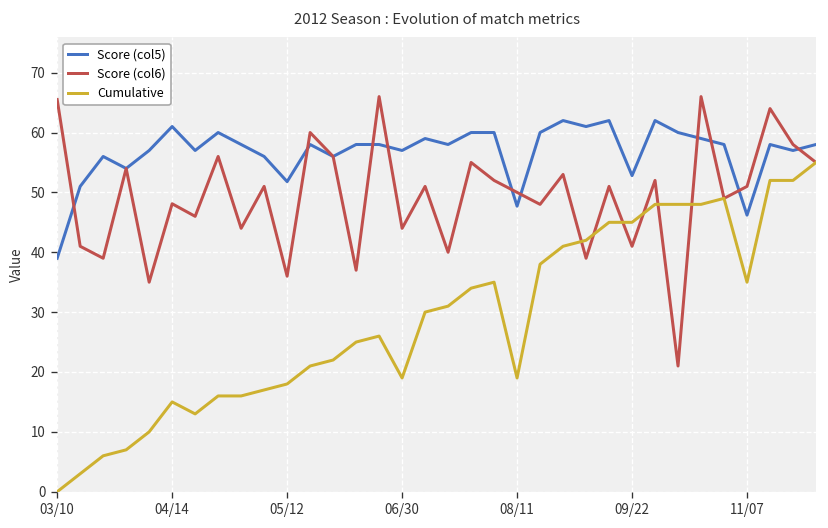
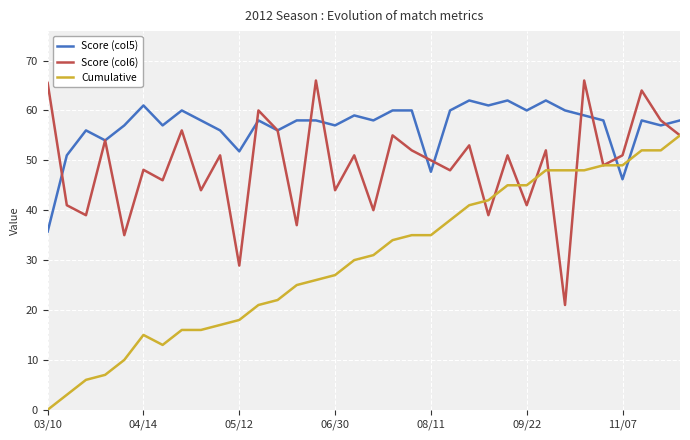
Score (col5), 03/10: 39 -> 36
Score (col6), 05/12: 36 -> 29
Cumulative, 06/30: 19 -> 27
Cumulative, 08/11: 19 -> 35
Score (col5), 09/22: 53 -> 60
Cumulative, 11/07: 35 -> 49
